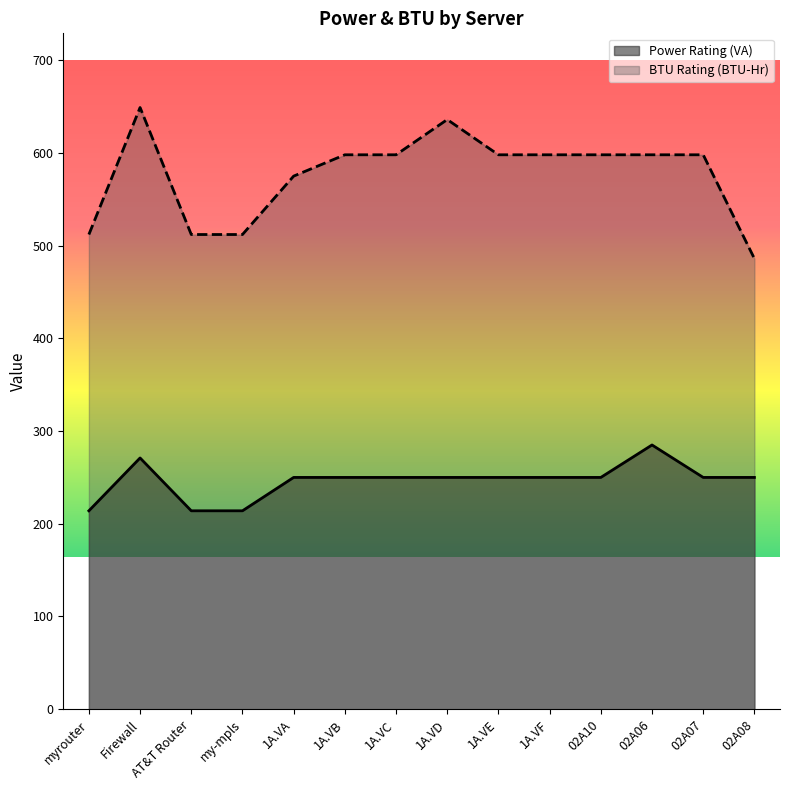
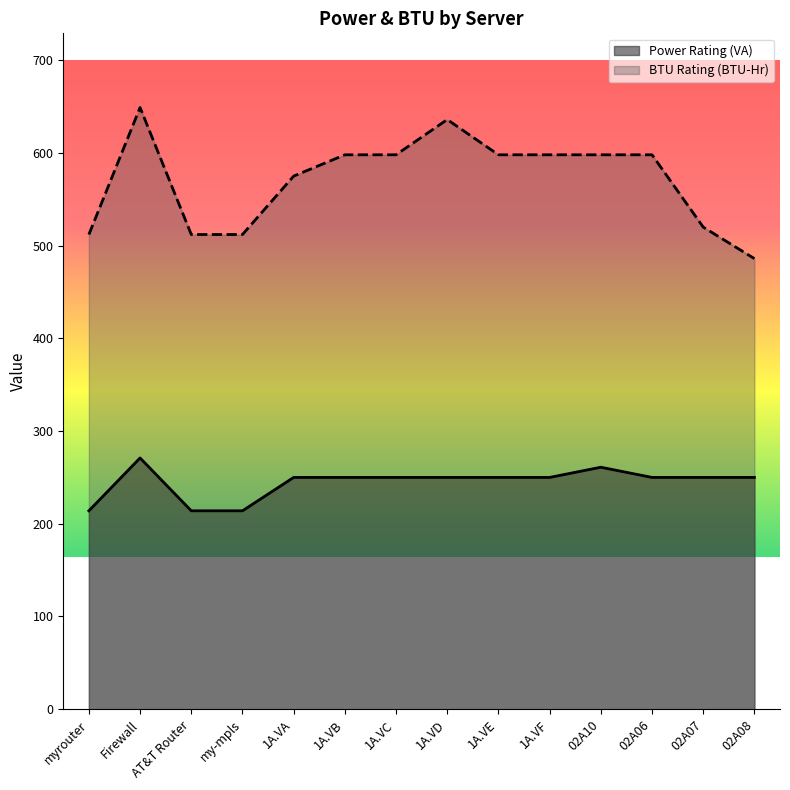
Power Rating (VA), 02A10: 250 -> 260
Power Rating (VA), 02A06: 290 -> 250
BTU Rating (BTU-Hr), 02A07: 600 -> 520
